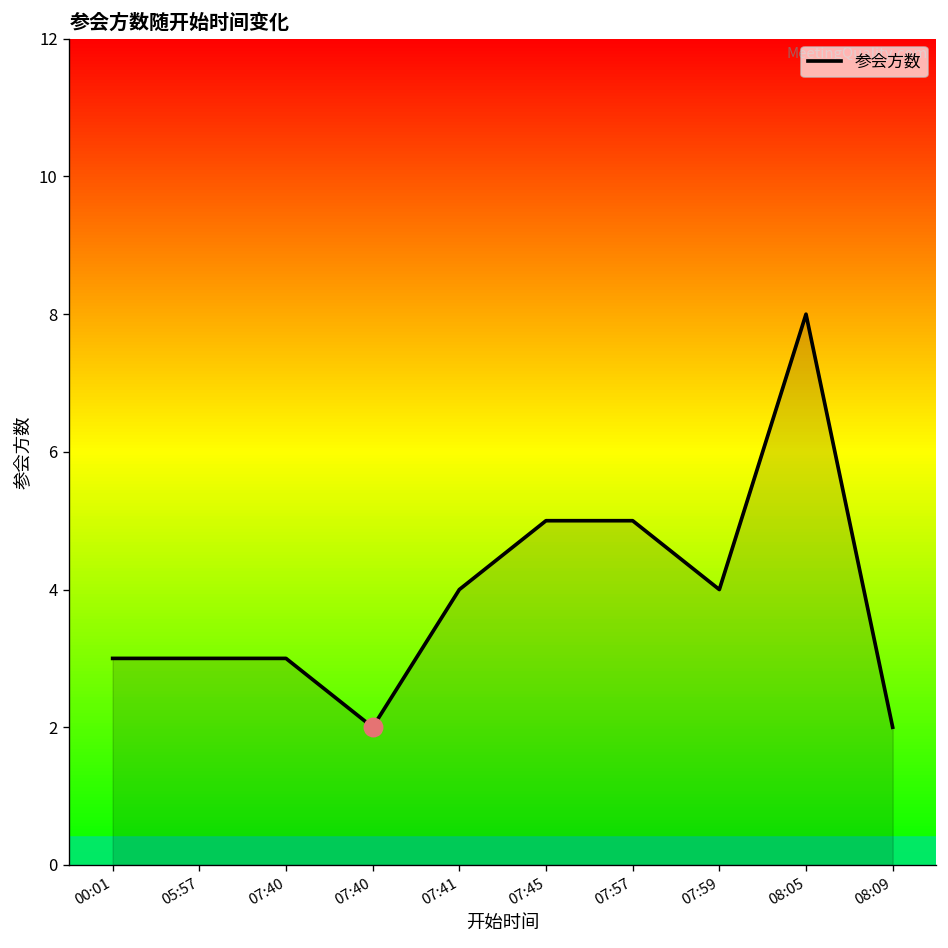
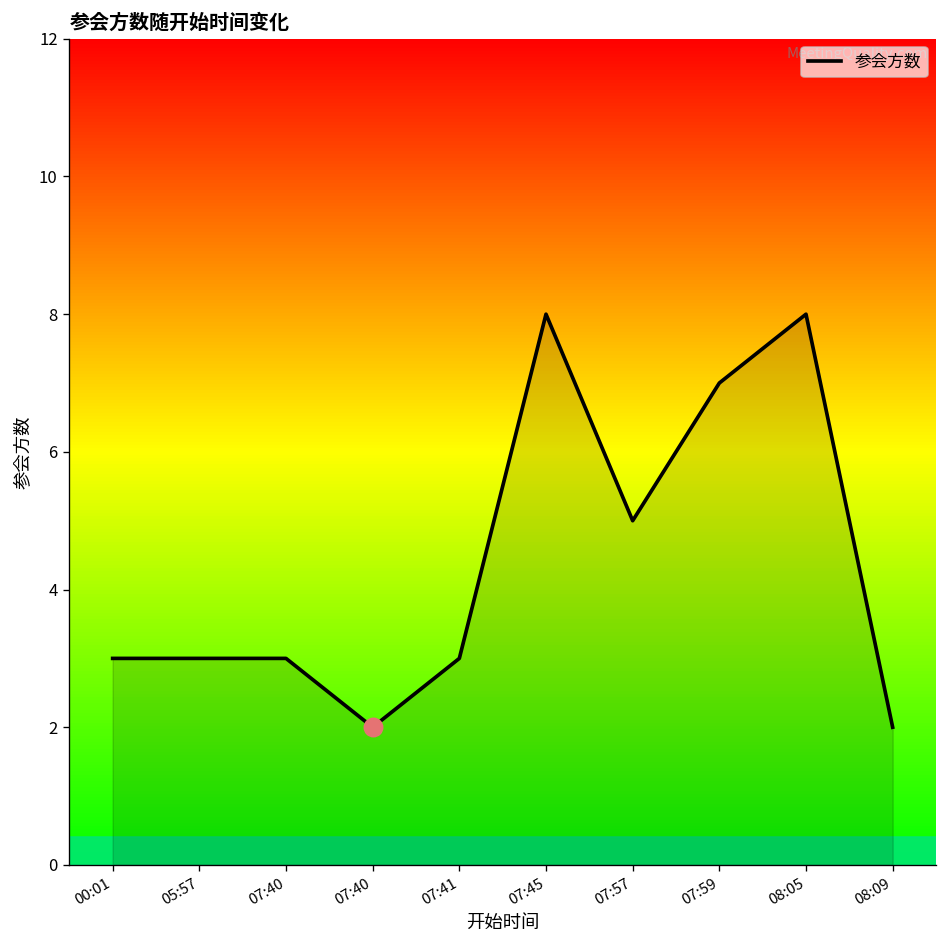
参会方数, 07:41: 4 -> 3
参会方数, 07:45: 5 -> 8
参会方数, 07:59: 4 -> 7
